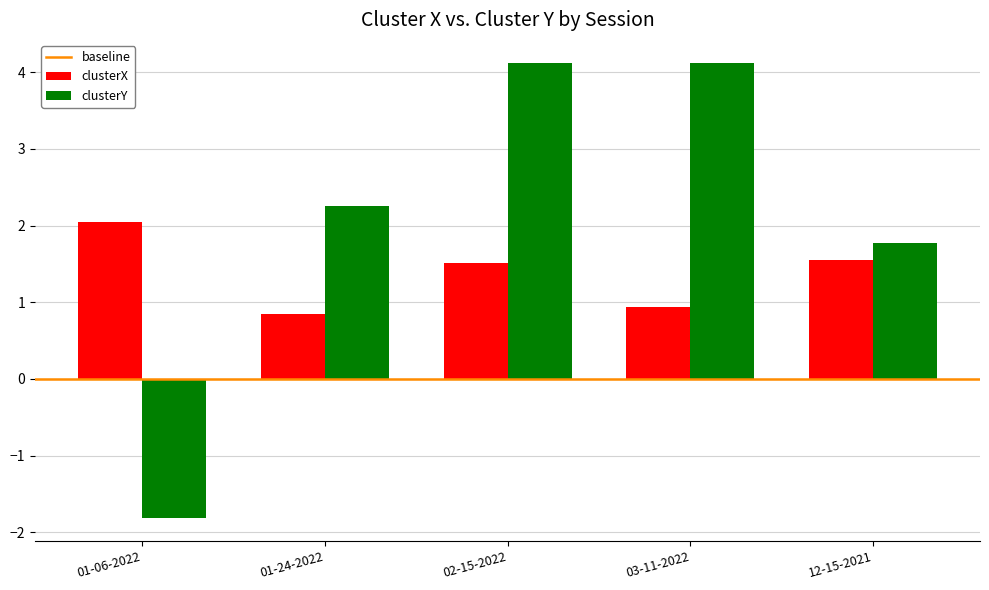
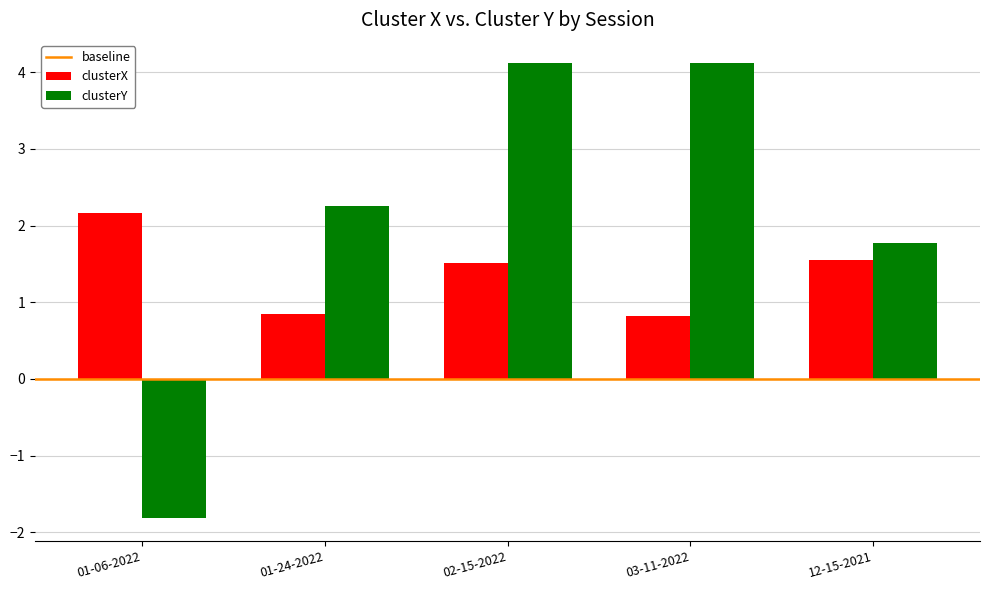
clusterX, 01-06-2022: 2.0 -> 2.2
clusterX, 03-11-2022: 0.9 -> 0.8
